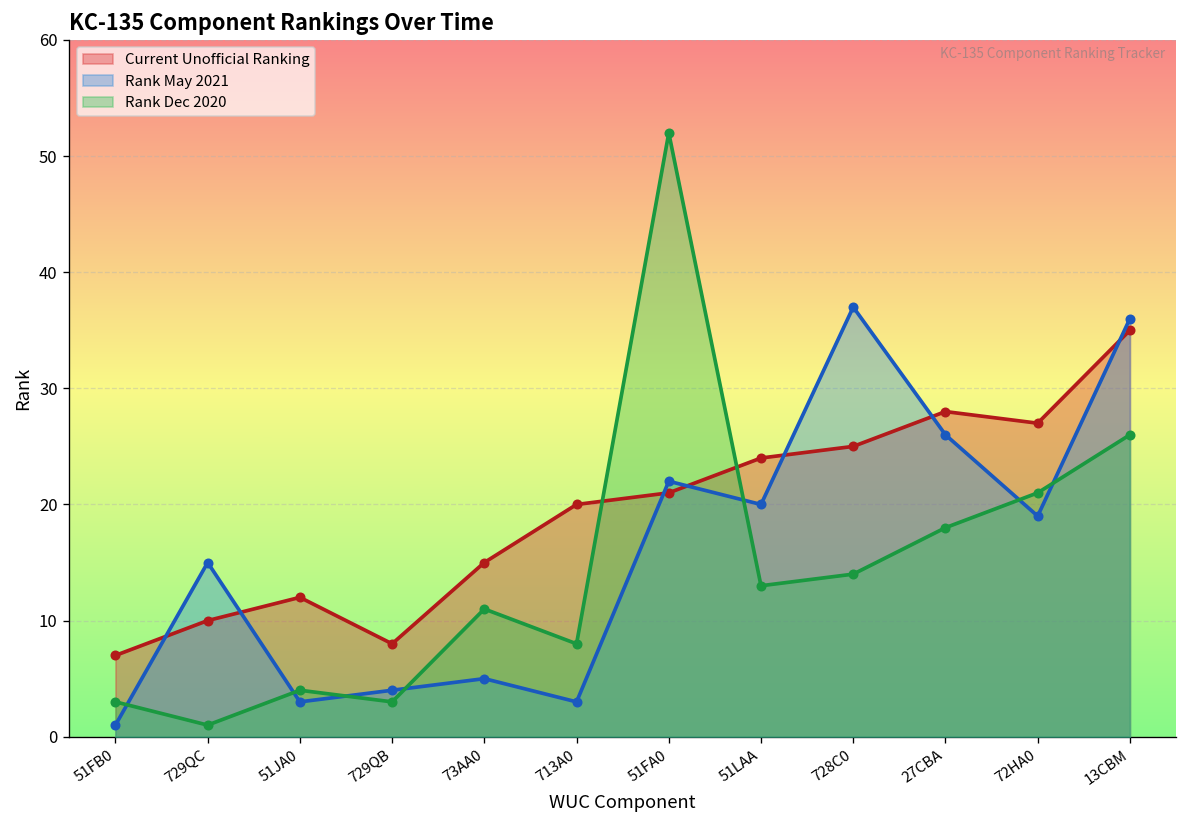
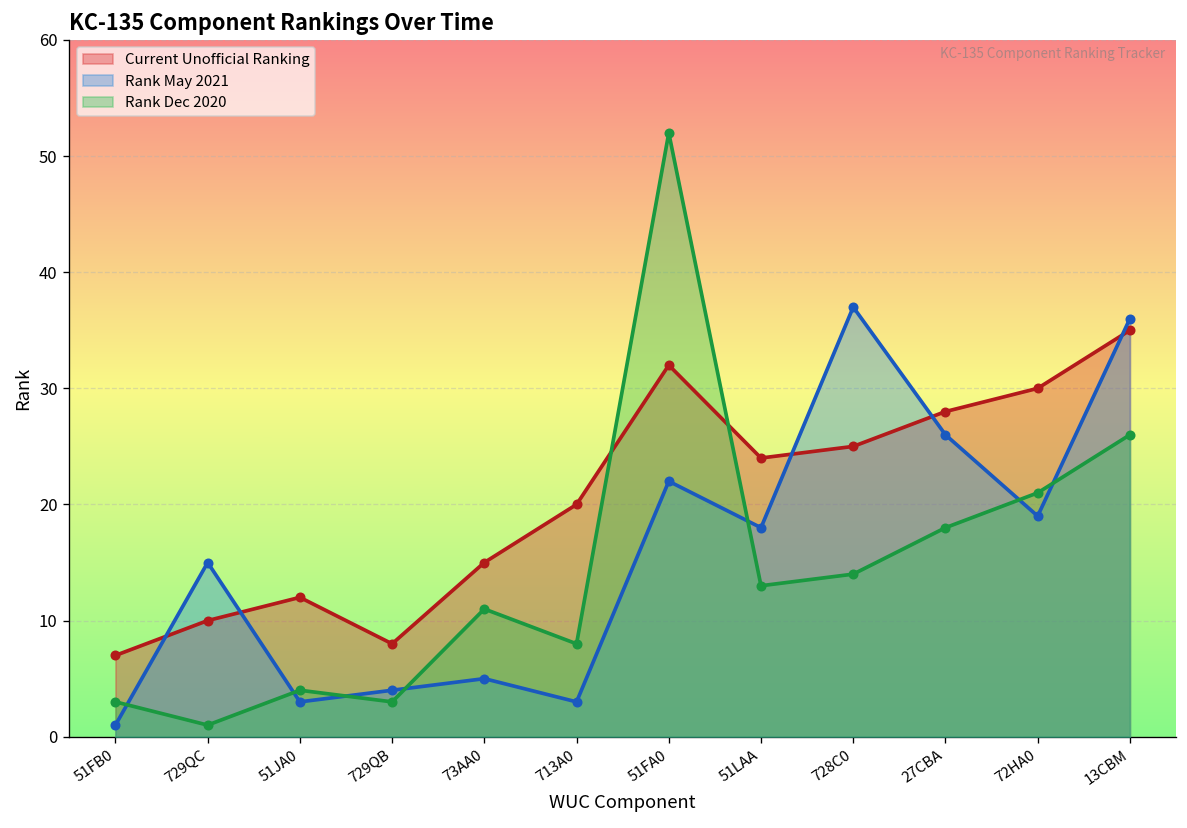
Current Unofficial Ranking, 51FA0: 21 -> 32
Rank May 2021, 51LAA: 20 -> 18
Current Unofficial Ranking, 72HA0: 27 -> 30
